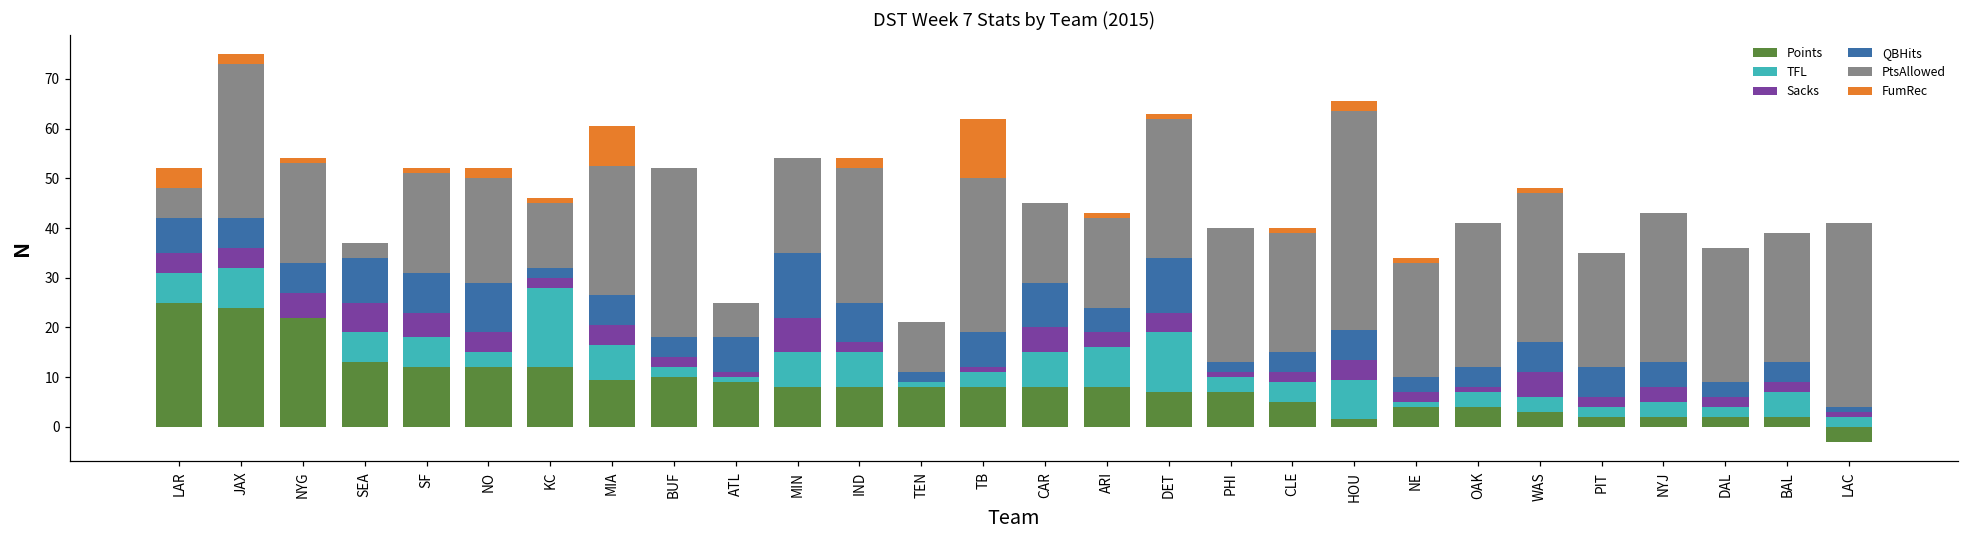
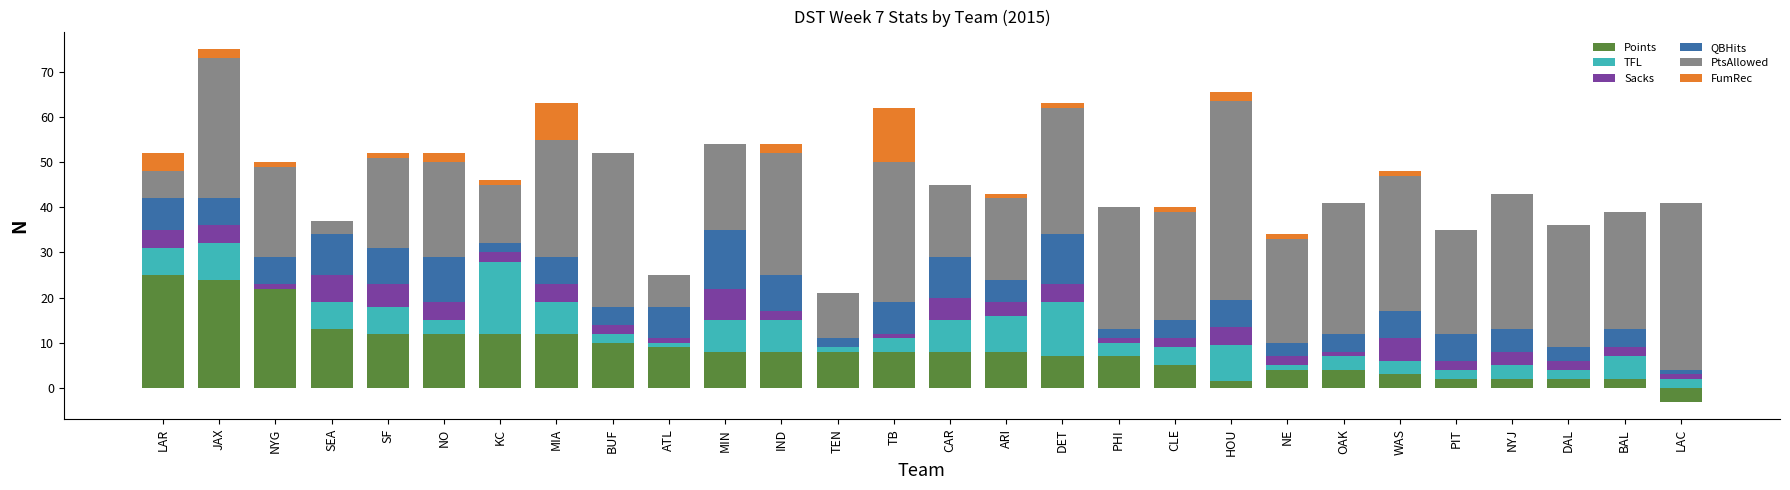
Sacks, NYG: 5 -> 1
Points, MIA: 10 -> 12
